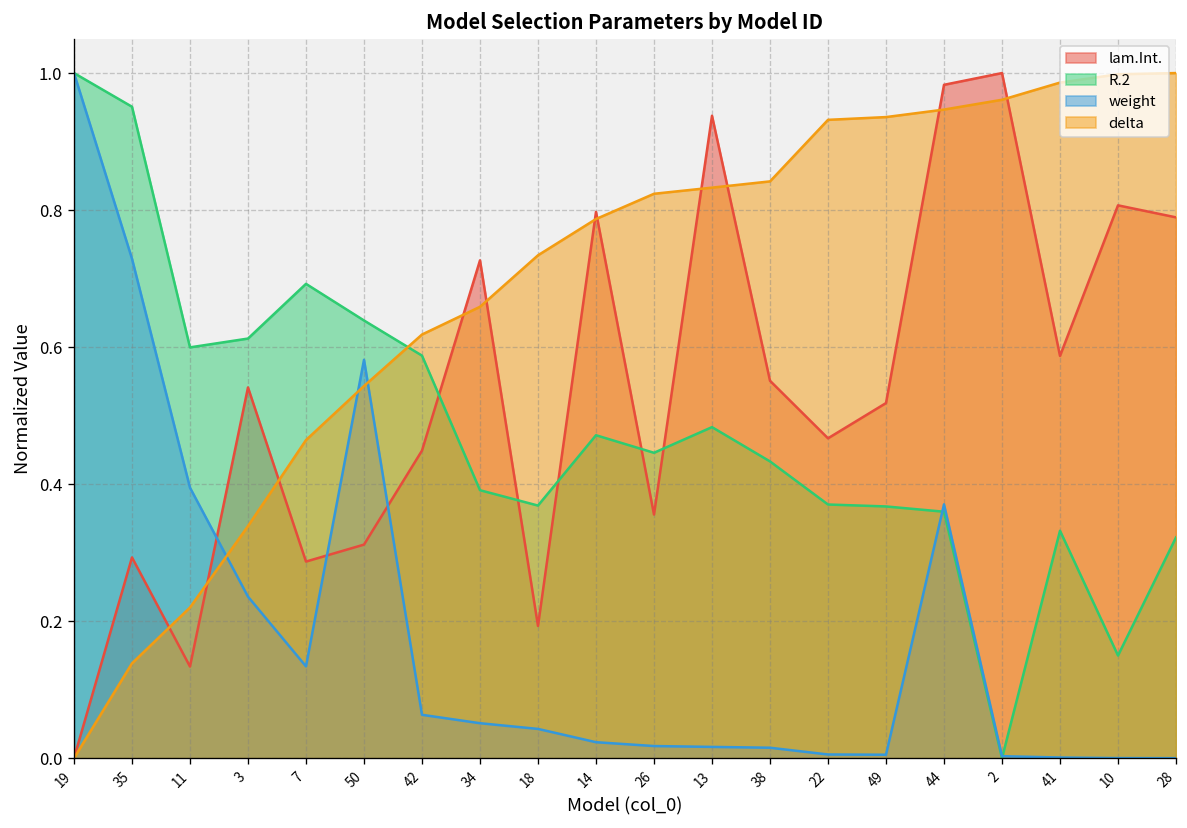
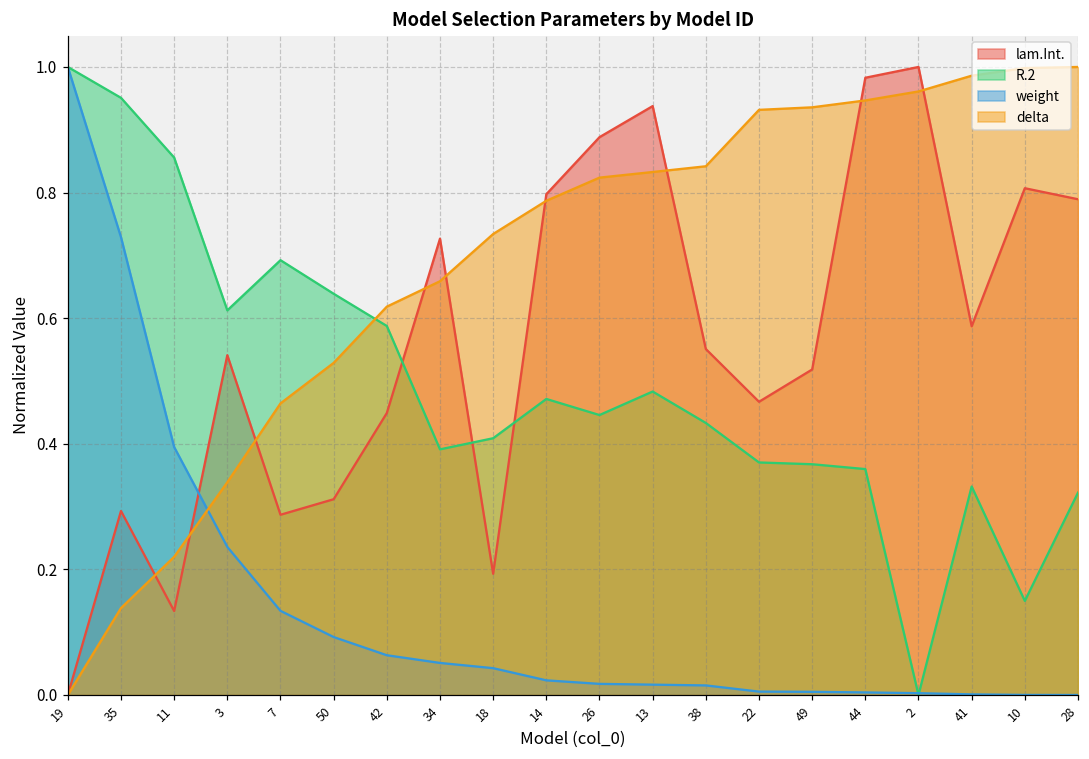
R.2, 11: 0.60 -> 0.86
weight, 50: 0.58 -> 0.09
delta, 50: 0.54 -> 0.53
R.2, 18: 0.37 -> 0.41
lam.Int., 26: 0.36 -> 0.89
weight, 44: 0.37 -> 0.00
